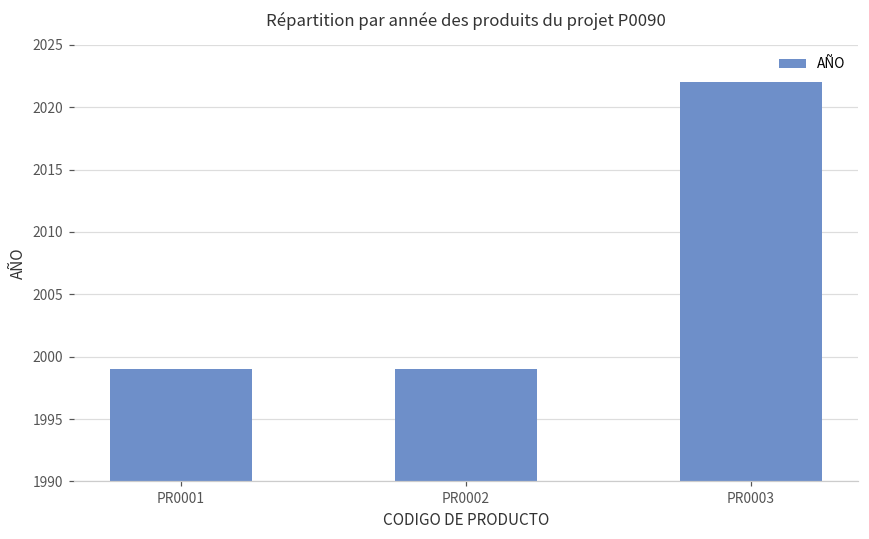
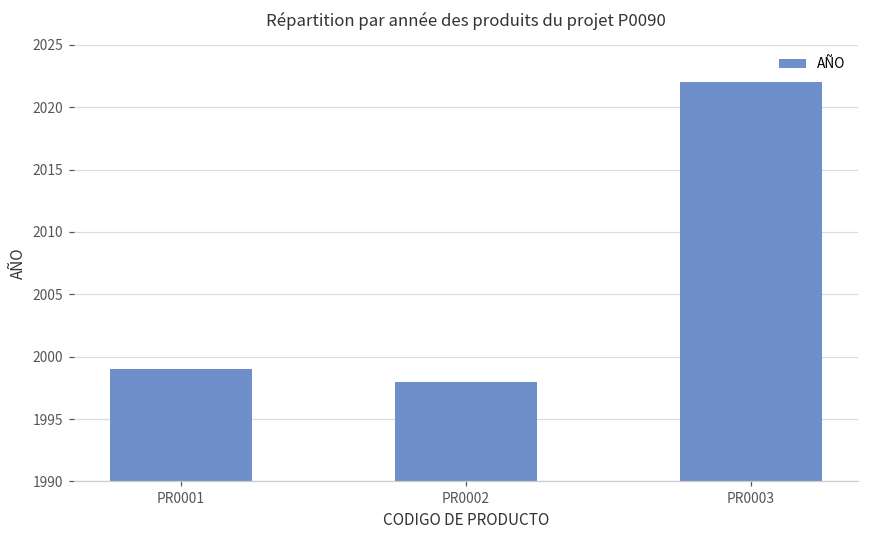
PR0002: 1999 -> 1998
